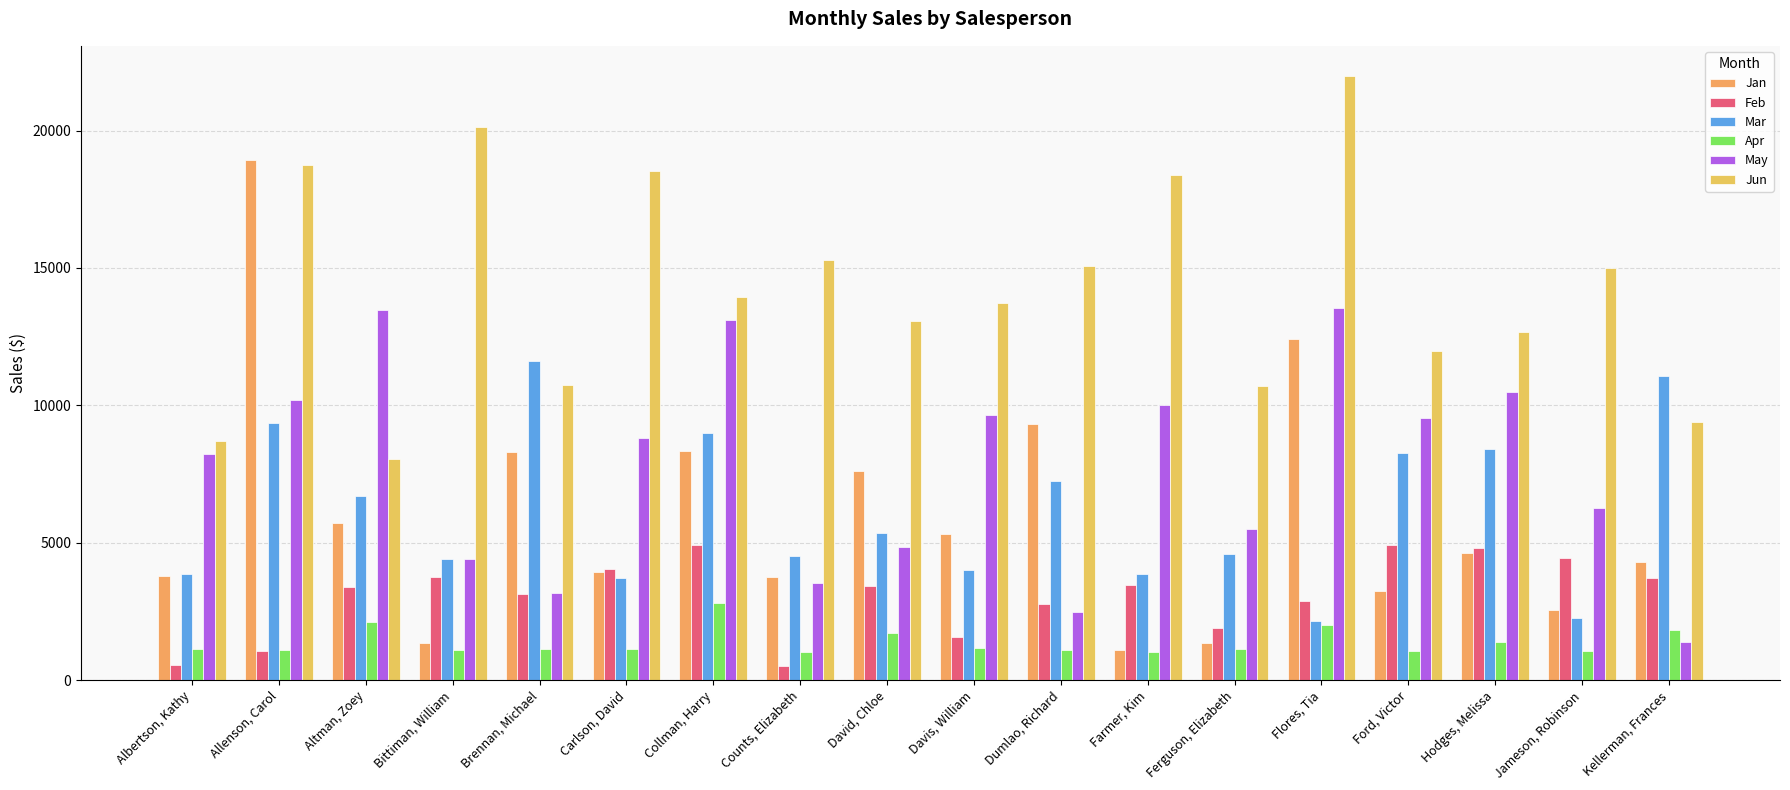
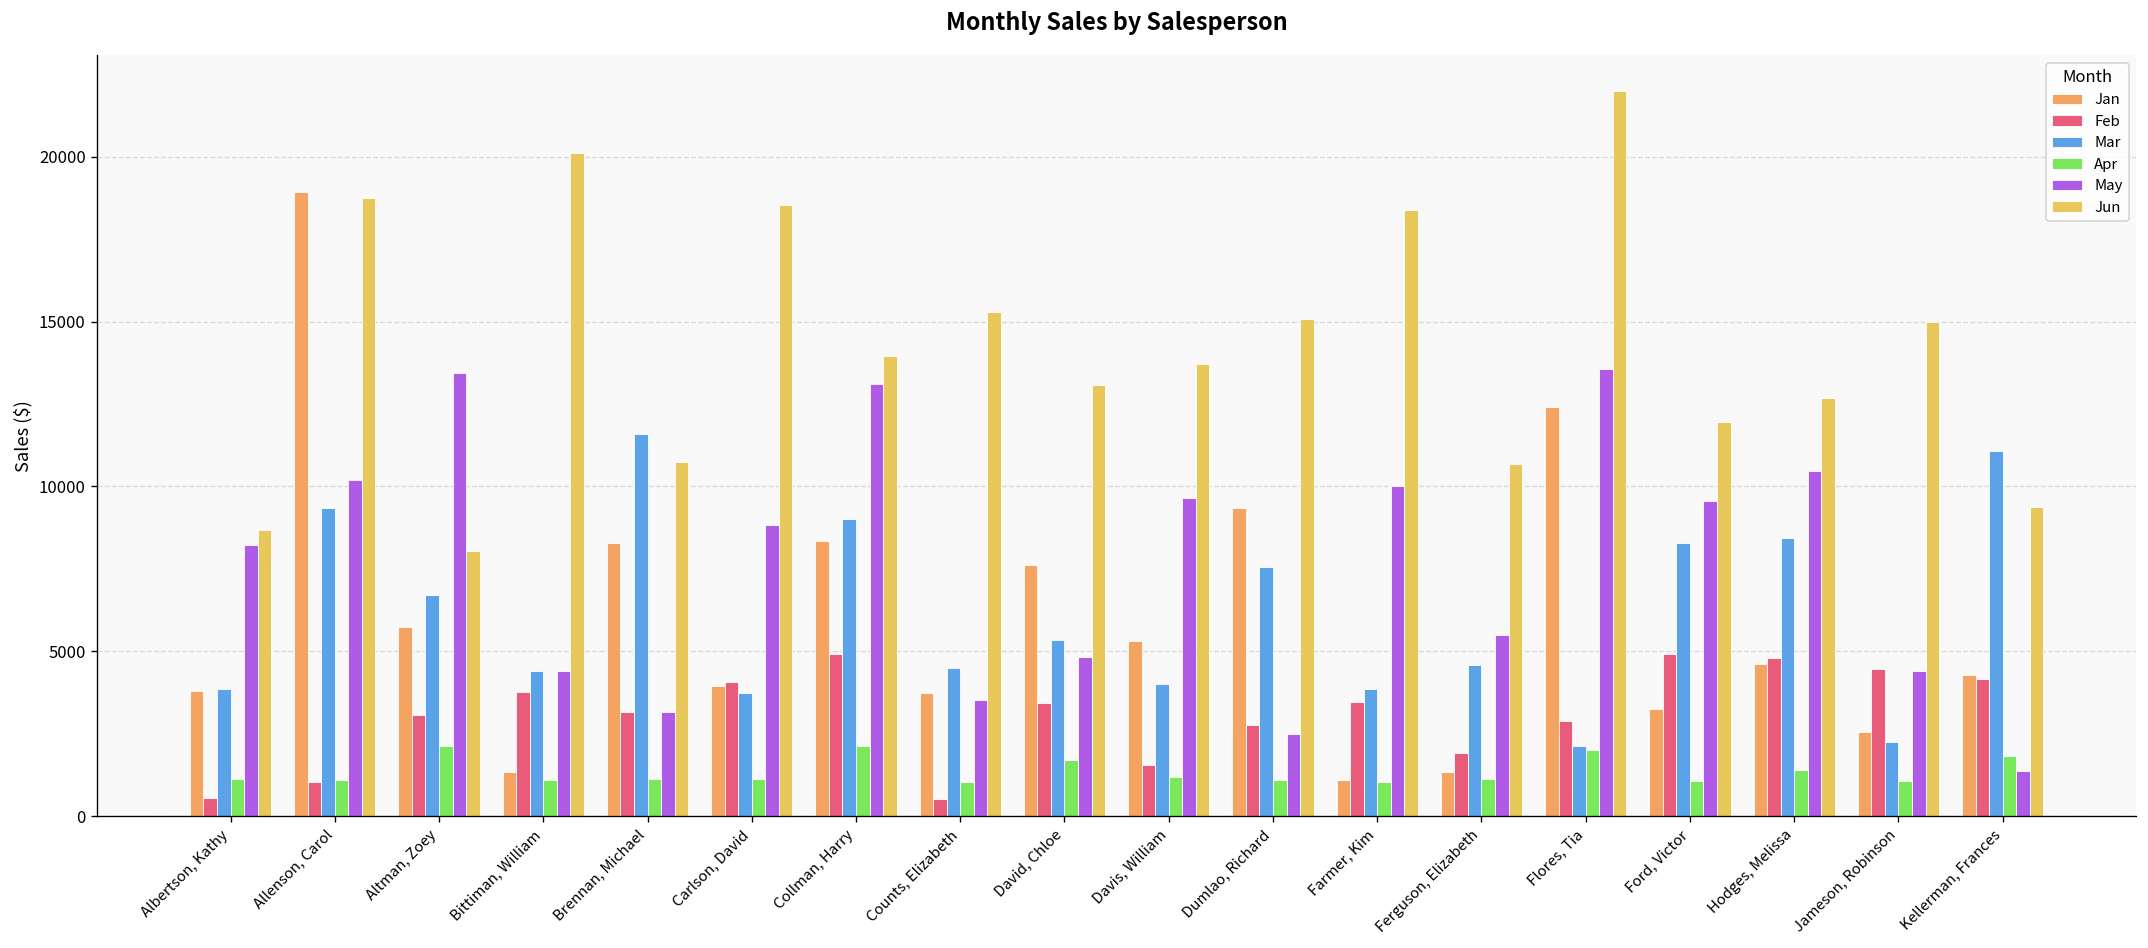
Feb, Altman, Zoey: 3400 -> 3100
Apr, Collman, Harry: 2800 -> 2100
Mar, Dumlao, Richard: 7200 -> 7500
May, Jameson, Robinson: 6300 -> 4400
Feb, Kellerman, Frances: 3700 -> 4200
